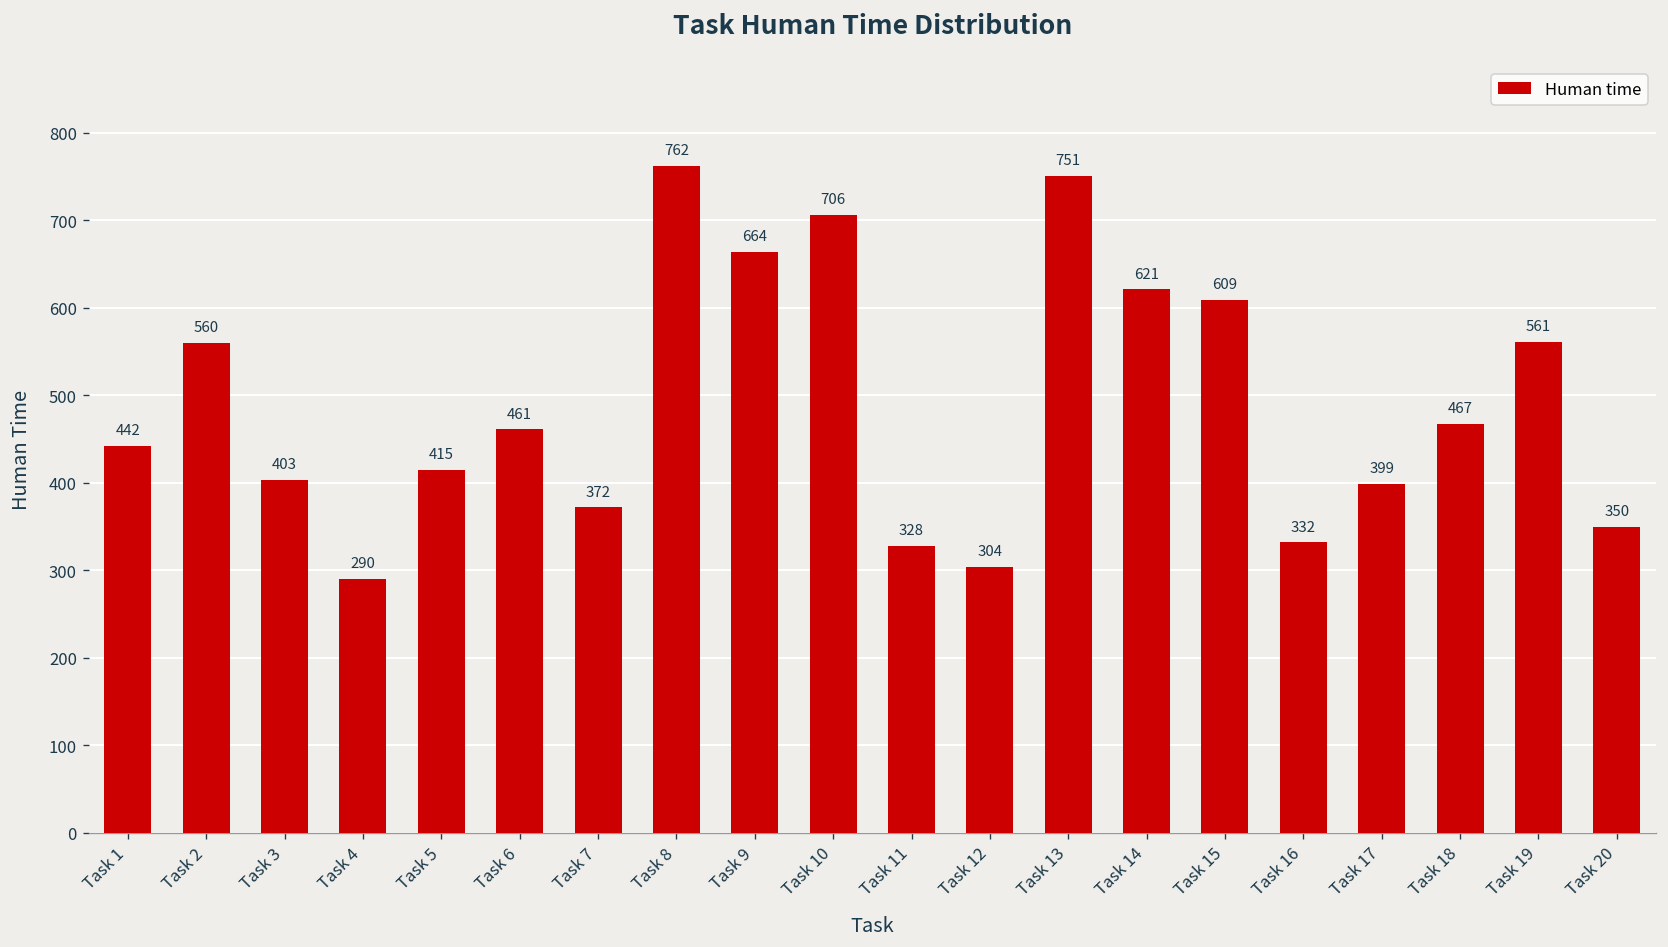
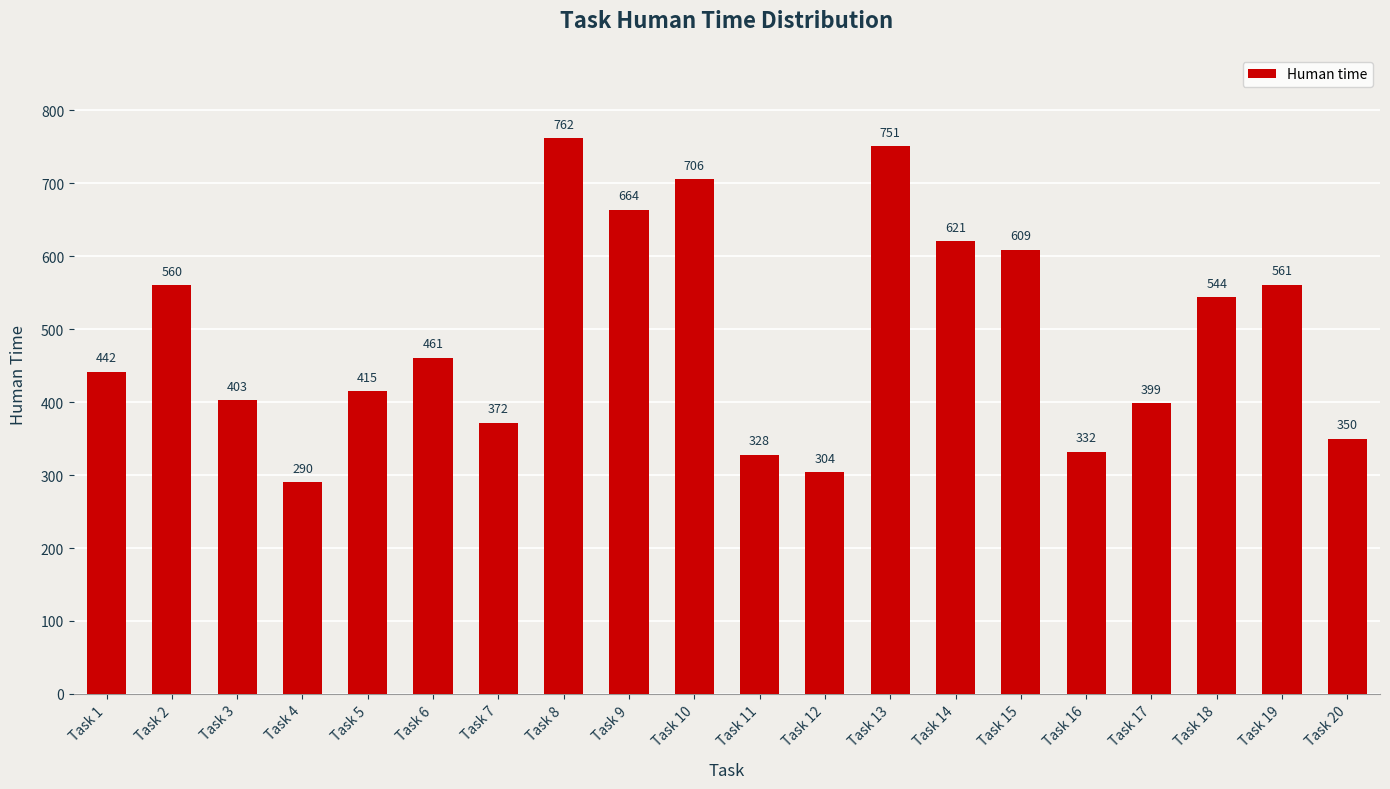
Task 18: 467 -> 544
